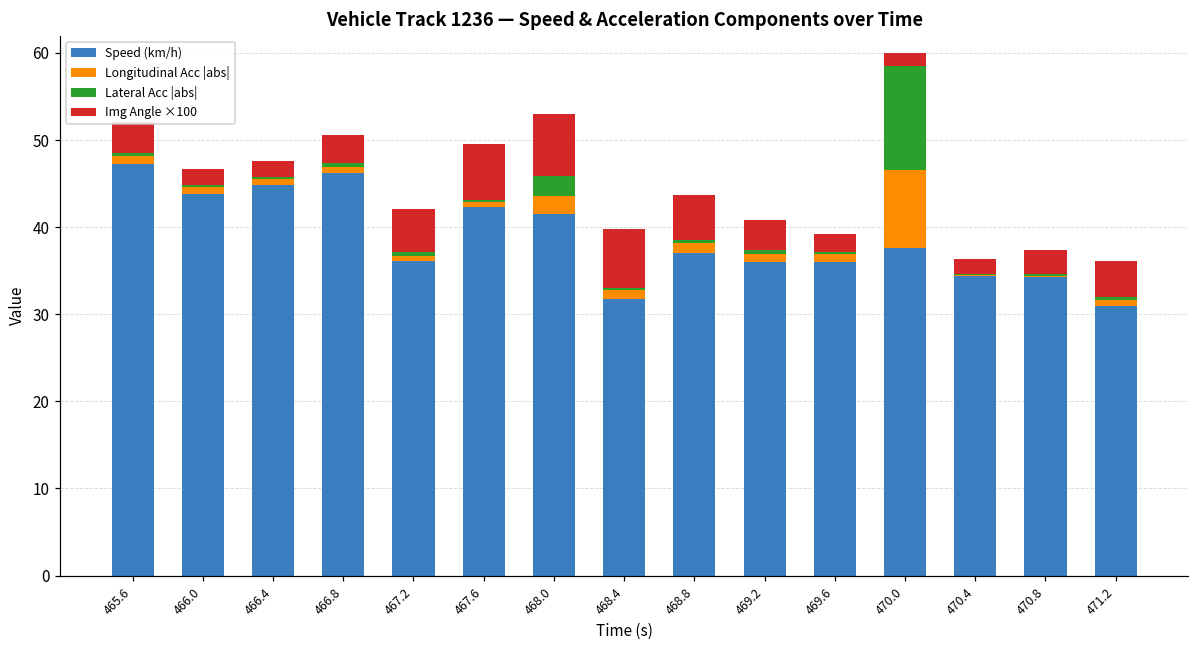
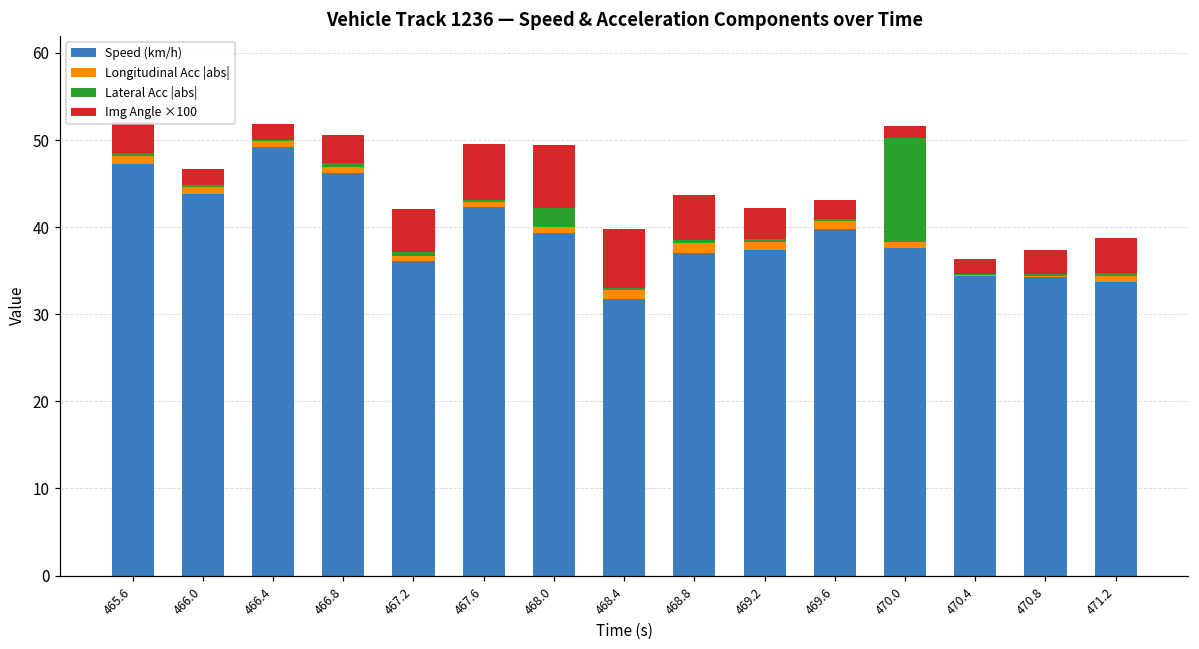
Speed (km/h), 466.4: 45 -> 49
Speed (km/h), 468.0: 42 -> 39
Longitudinal Acc |abs|, 468.0: 2 -> 1
Speed (km/h), 469.2: 36 -> 37
Speed (km/h), 469.6: 36 -> 40
Longitudinal Acc |abs|, 470.0: 9 -> 1
Speed (km/h), 471.2: 31 -> 34
